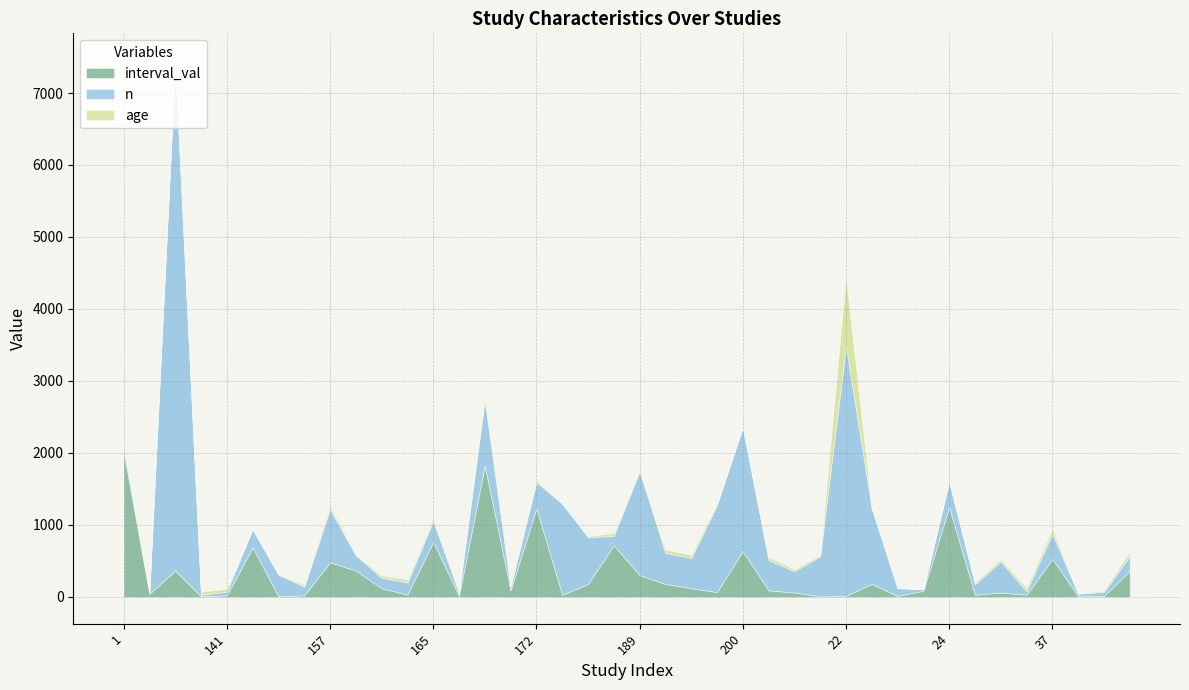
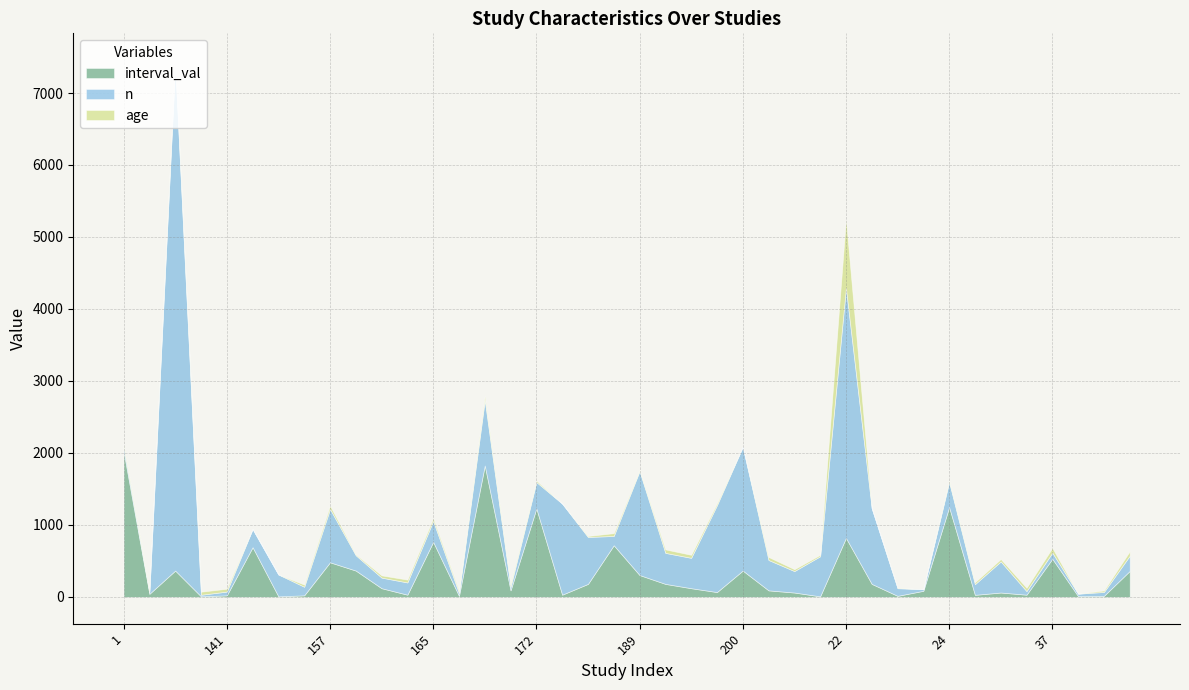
interval_val, 200: 600 -> 400
interval_val, 22: 0 -> 800
n, 37: 400 -> 100
